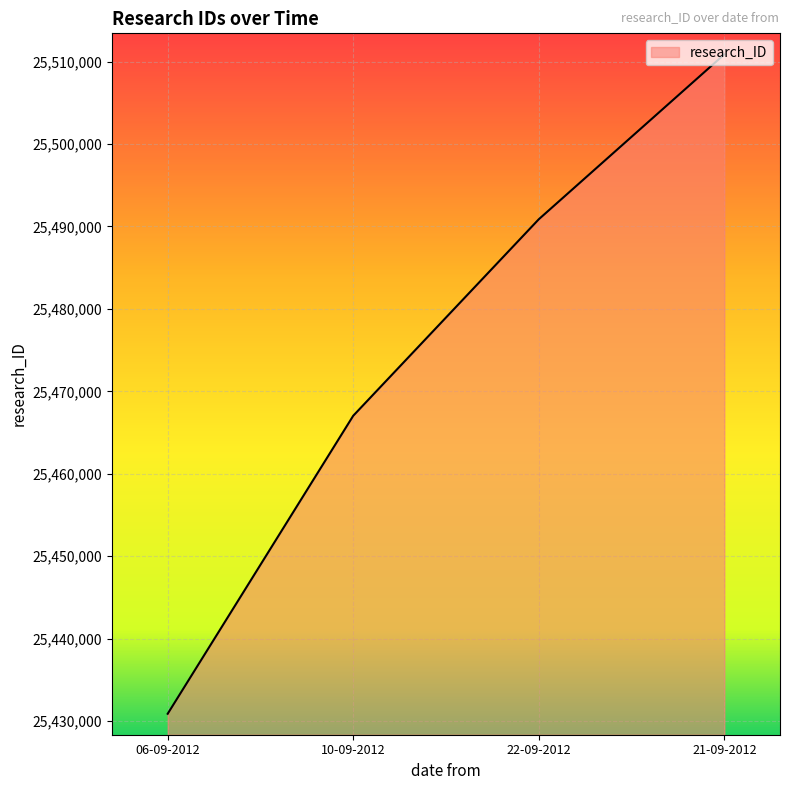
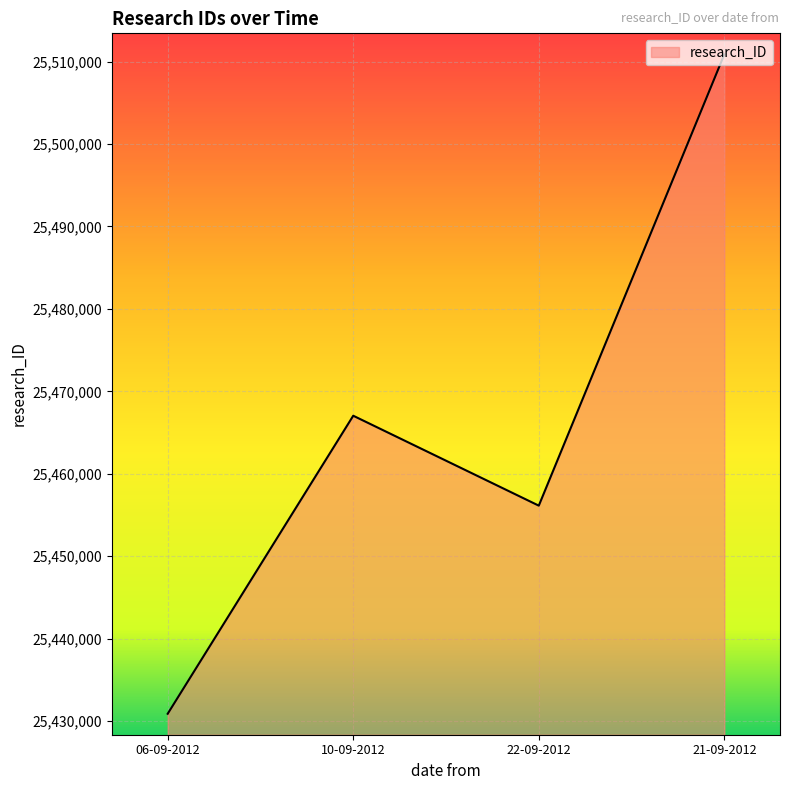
22-09-2012: 25,491,000 -> 25,456,000
